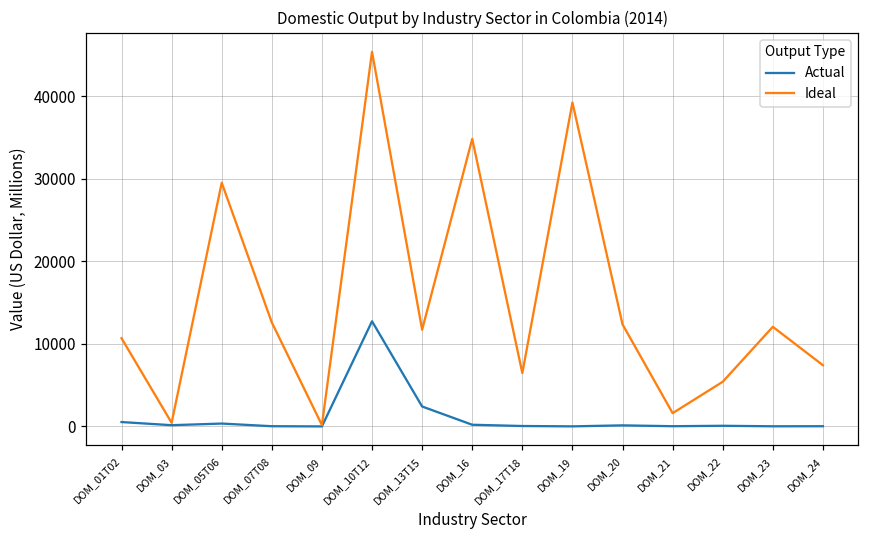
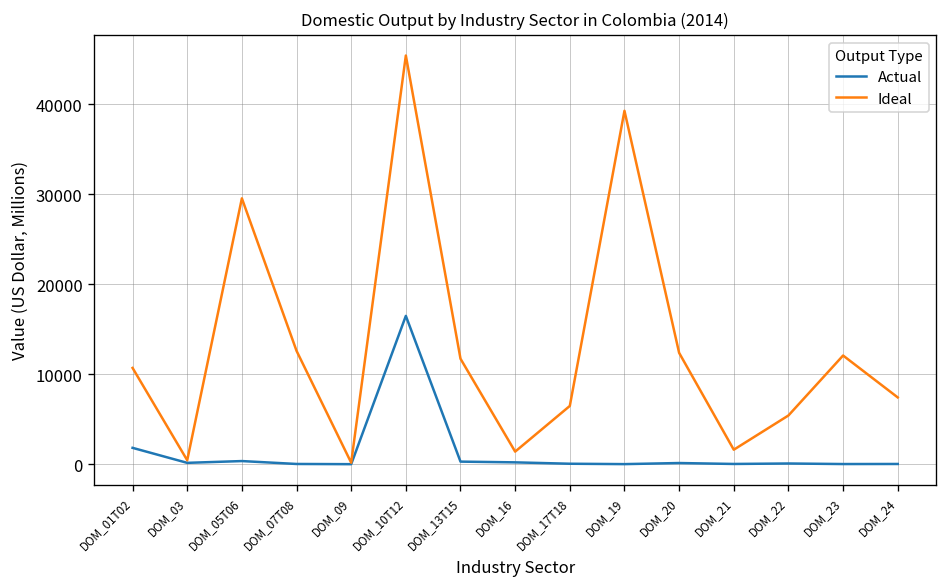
Actual, DOM_01T02: 1000 -> 2000
Actual, DOM_10T12: 13000 -> 16000
Actual, DOM_13T15: 2000 -> 0
Ideal, DOM_16: 35000 -> 1000
